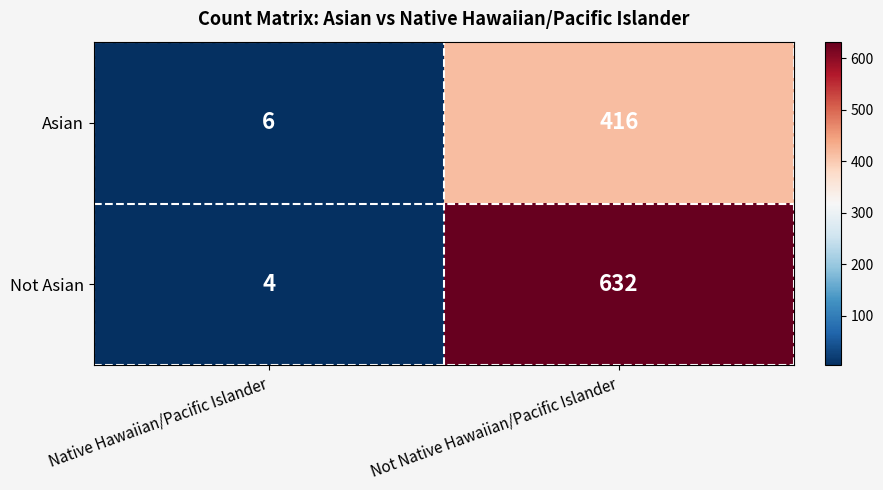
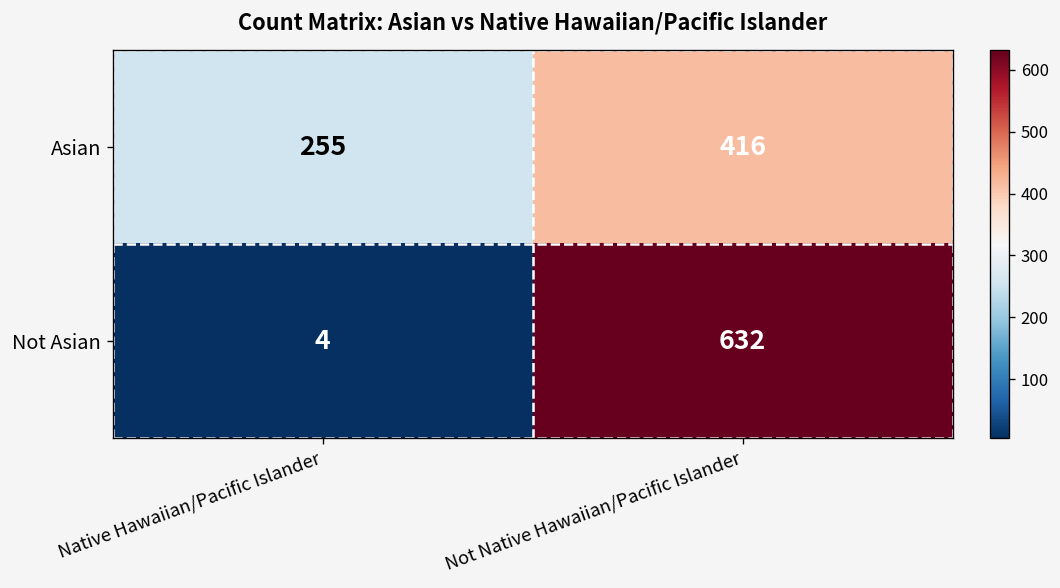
Asian, Native Hawaiian/Pacific Islander: 6 -> 255
